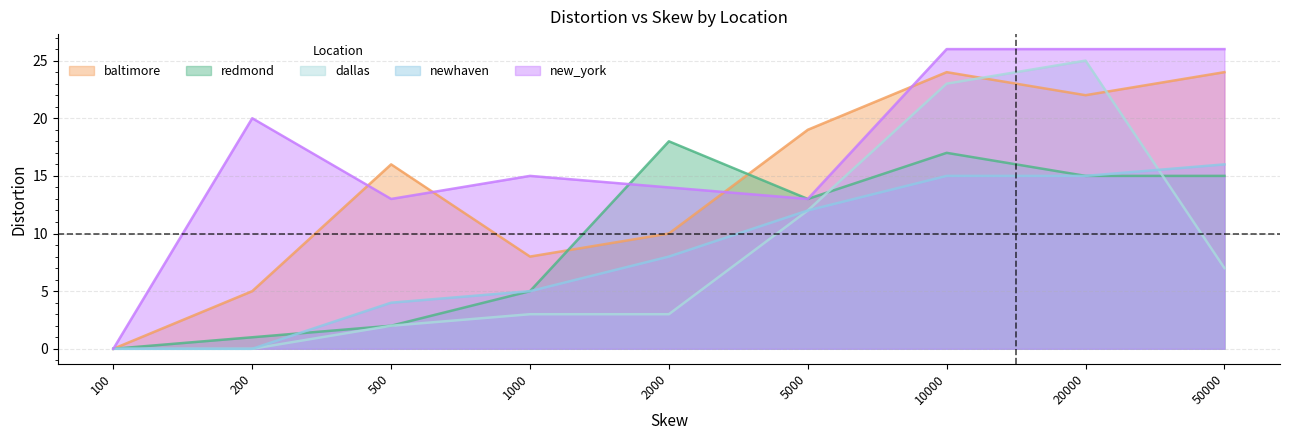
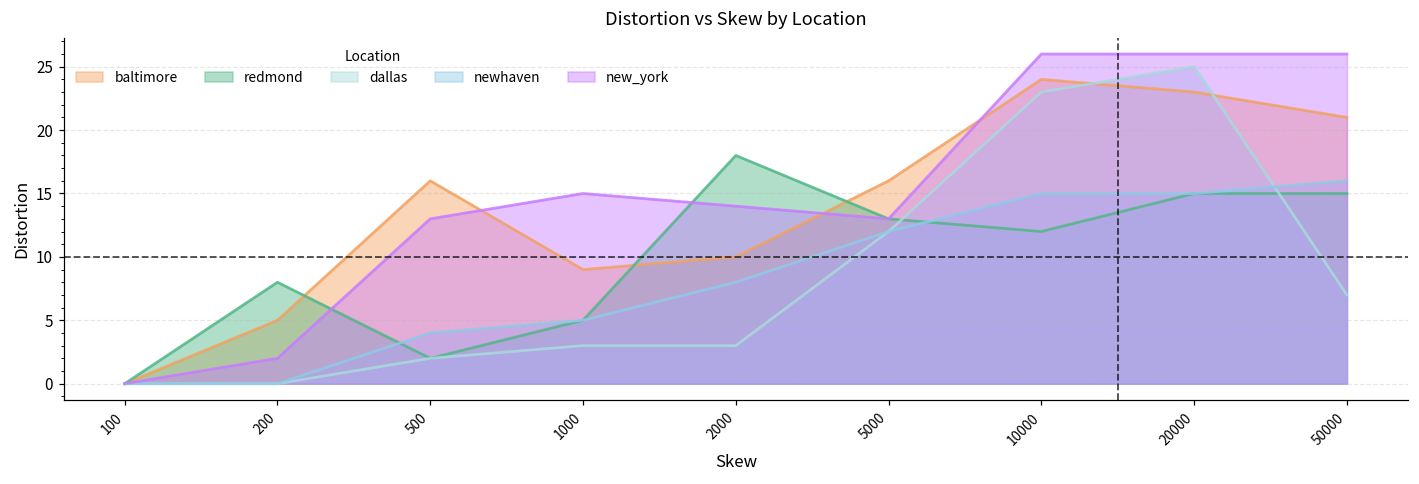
redmond, 200: 1 -> 8
new_york, 200: 20 -> 2
baltimore, 1000: 8 -> 9
baltimore, 5000: 19 -> 16
redmond, 10000: 17 -> 12
baltimore, 20000: 22 -> 23
baltimore, 50000: 24 -> 21
